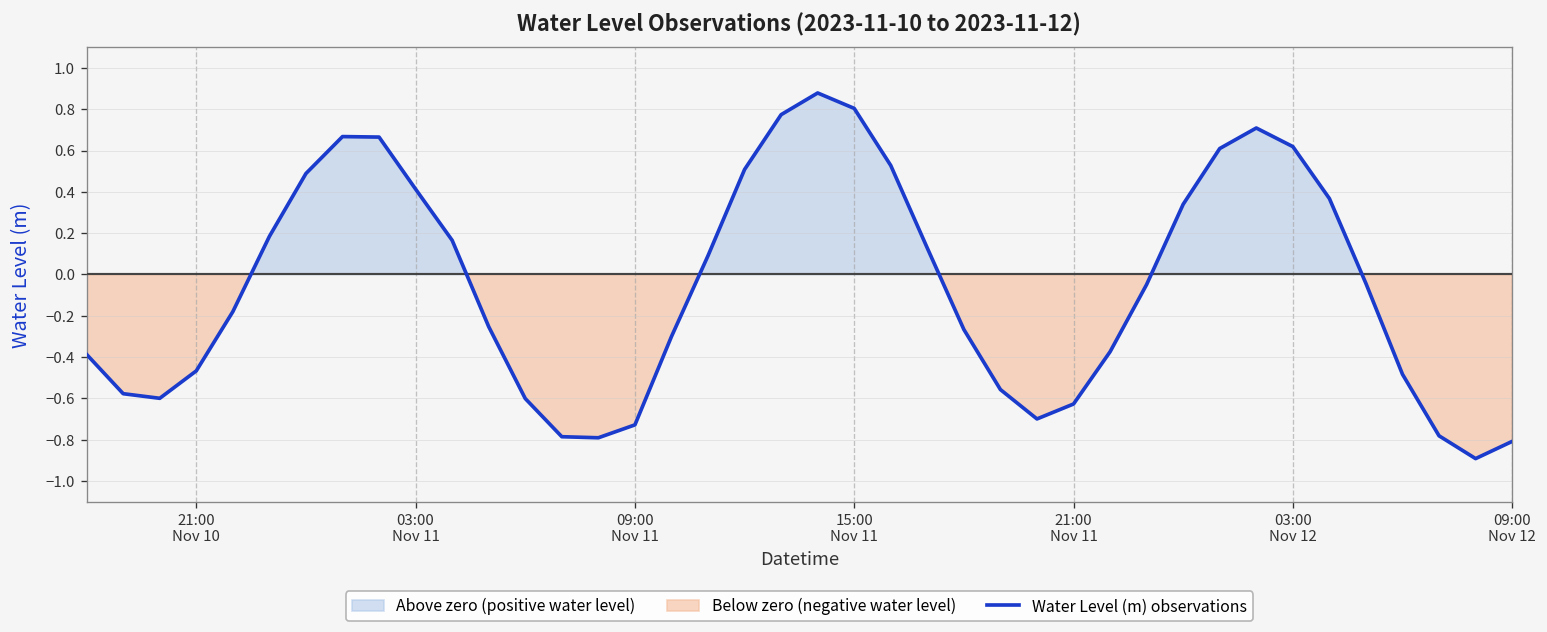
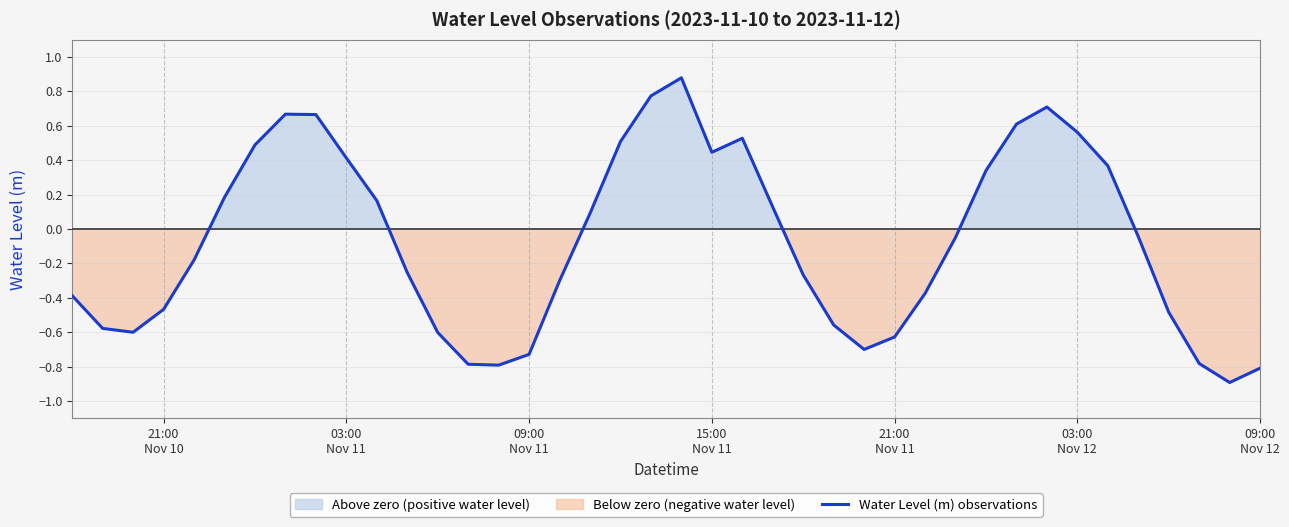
15:00 Nov 11: 0.80 -> 0.45
03:00 Nov 12: 0.62 -> 0.56
